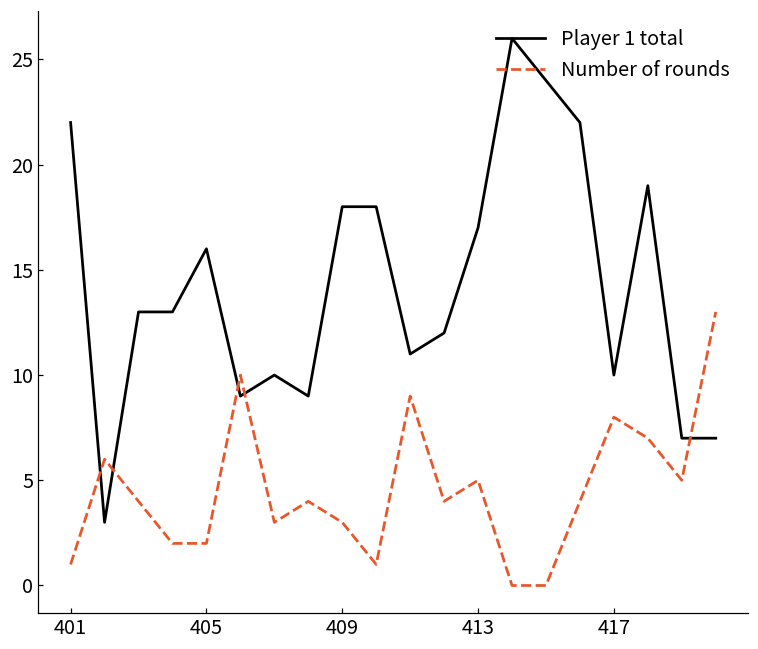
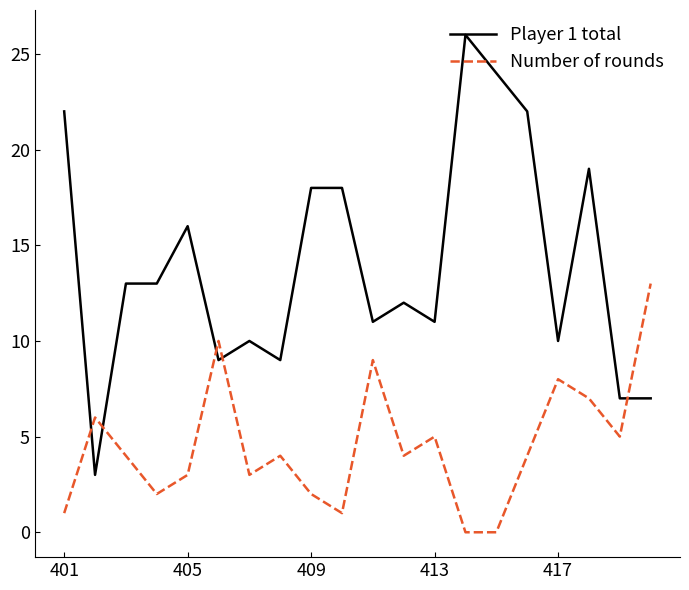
Number of rounds, 405: 2 -> 3
Number of rounds, 409: 3 -> 2
Player 1 total, 413: 17 -> 11
